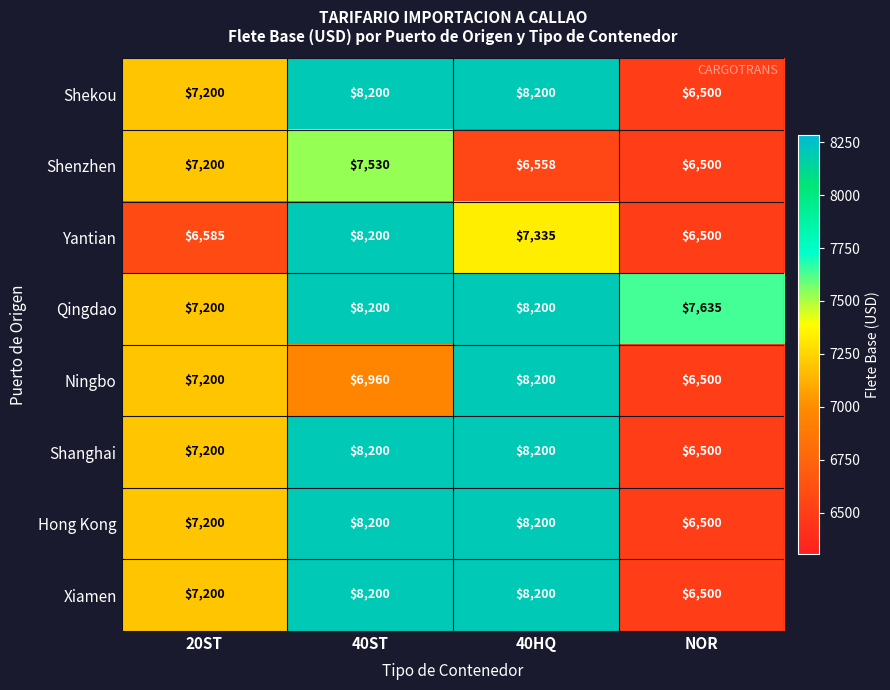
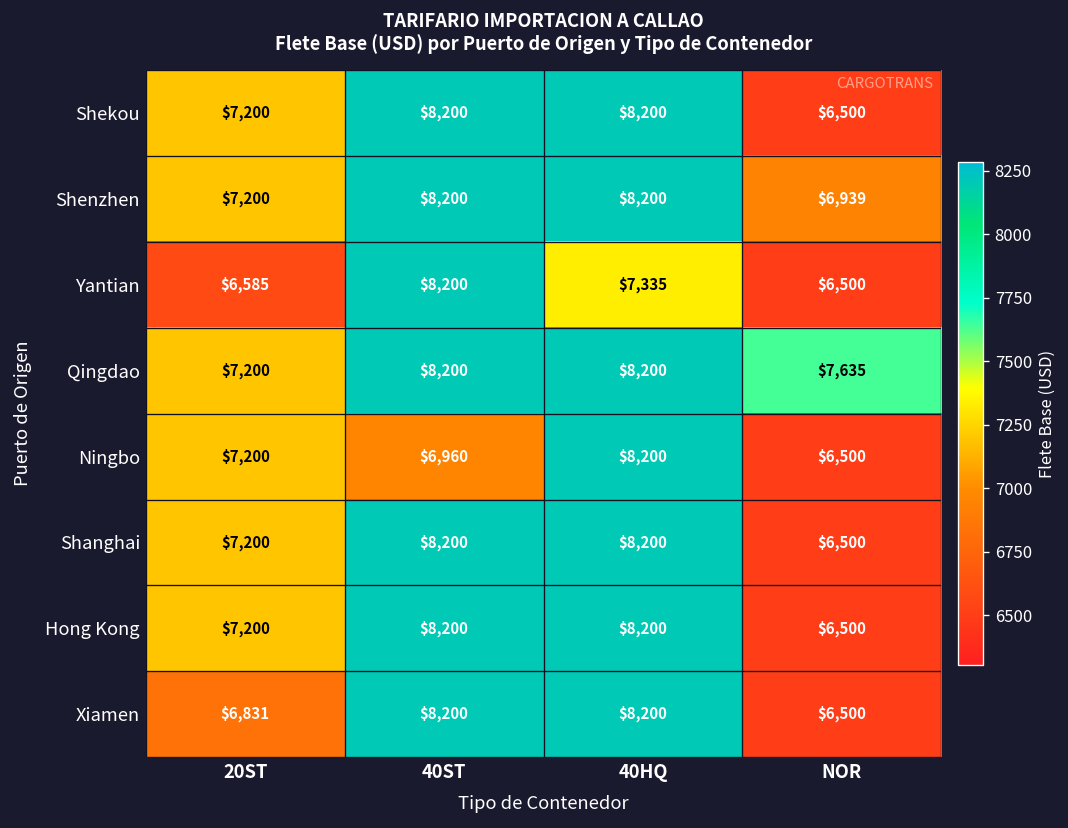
Shenzhen, 40ST: $7,530 -> $8,200
Shenzhen, 40HQ: $6,558 -> $8,200
Shenzhen, NOR: $6,500 -> $6,939
Xiamen, 20ST: $7,200 -> $6,831
